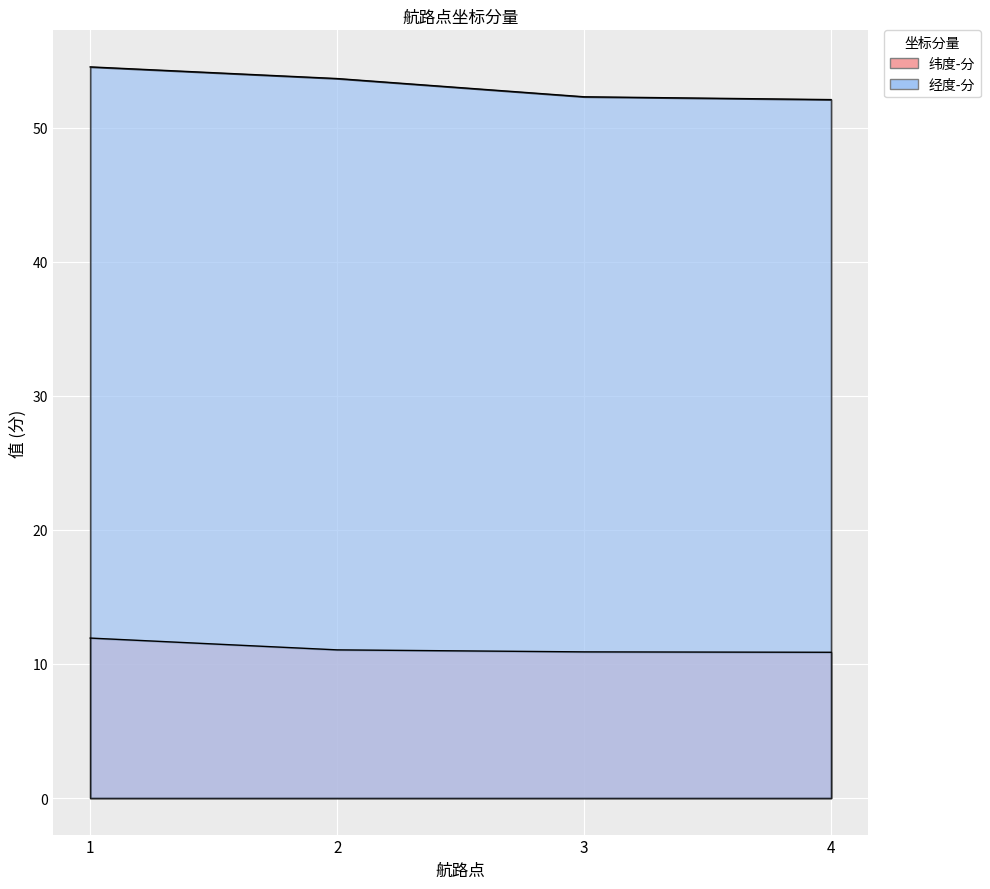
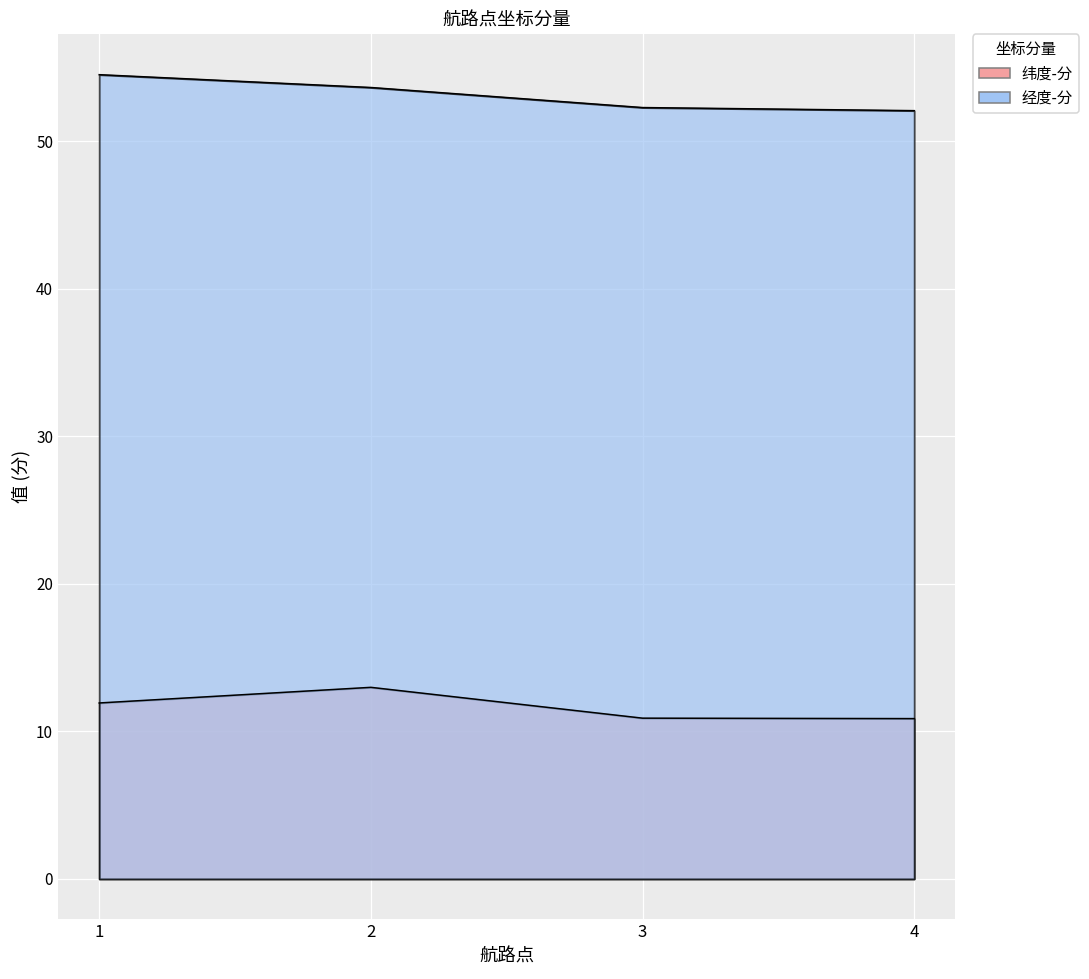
纬度-分, 2: 11.1 -> 13.0
